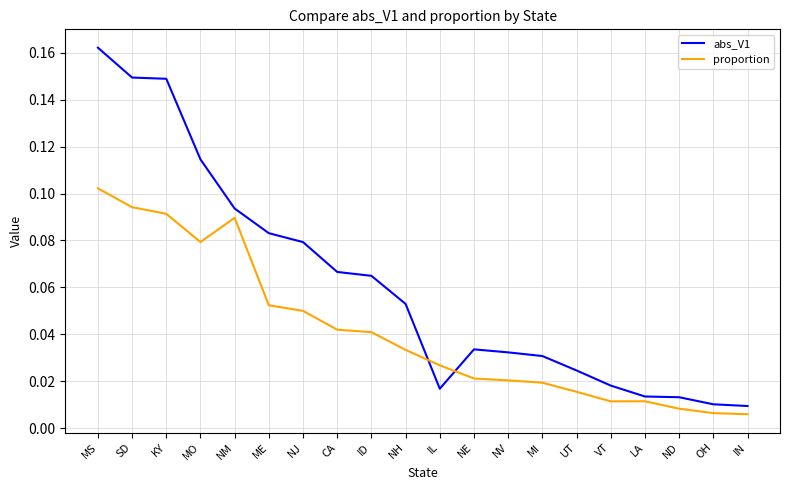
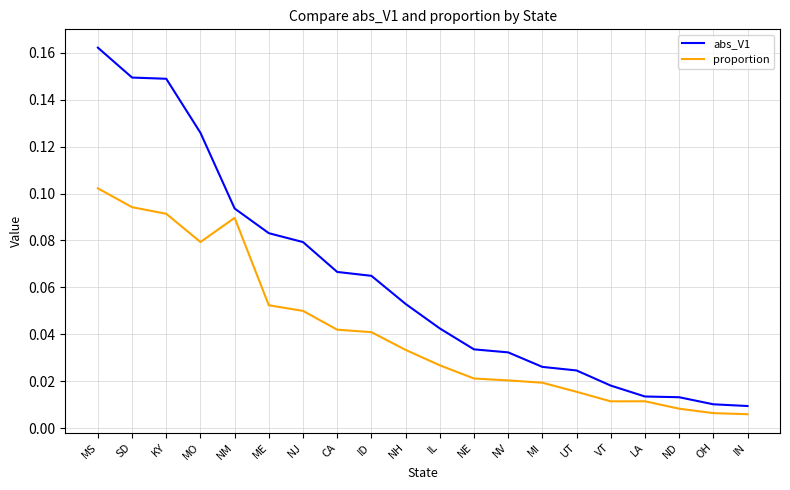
abs_V1, MO: 0.115 -> 0.126
abs_V1, IL: 0.017 -> 0.043
abs_V1, MI: 0.031 -> 0.026
